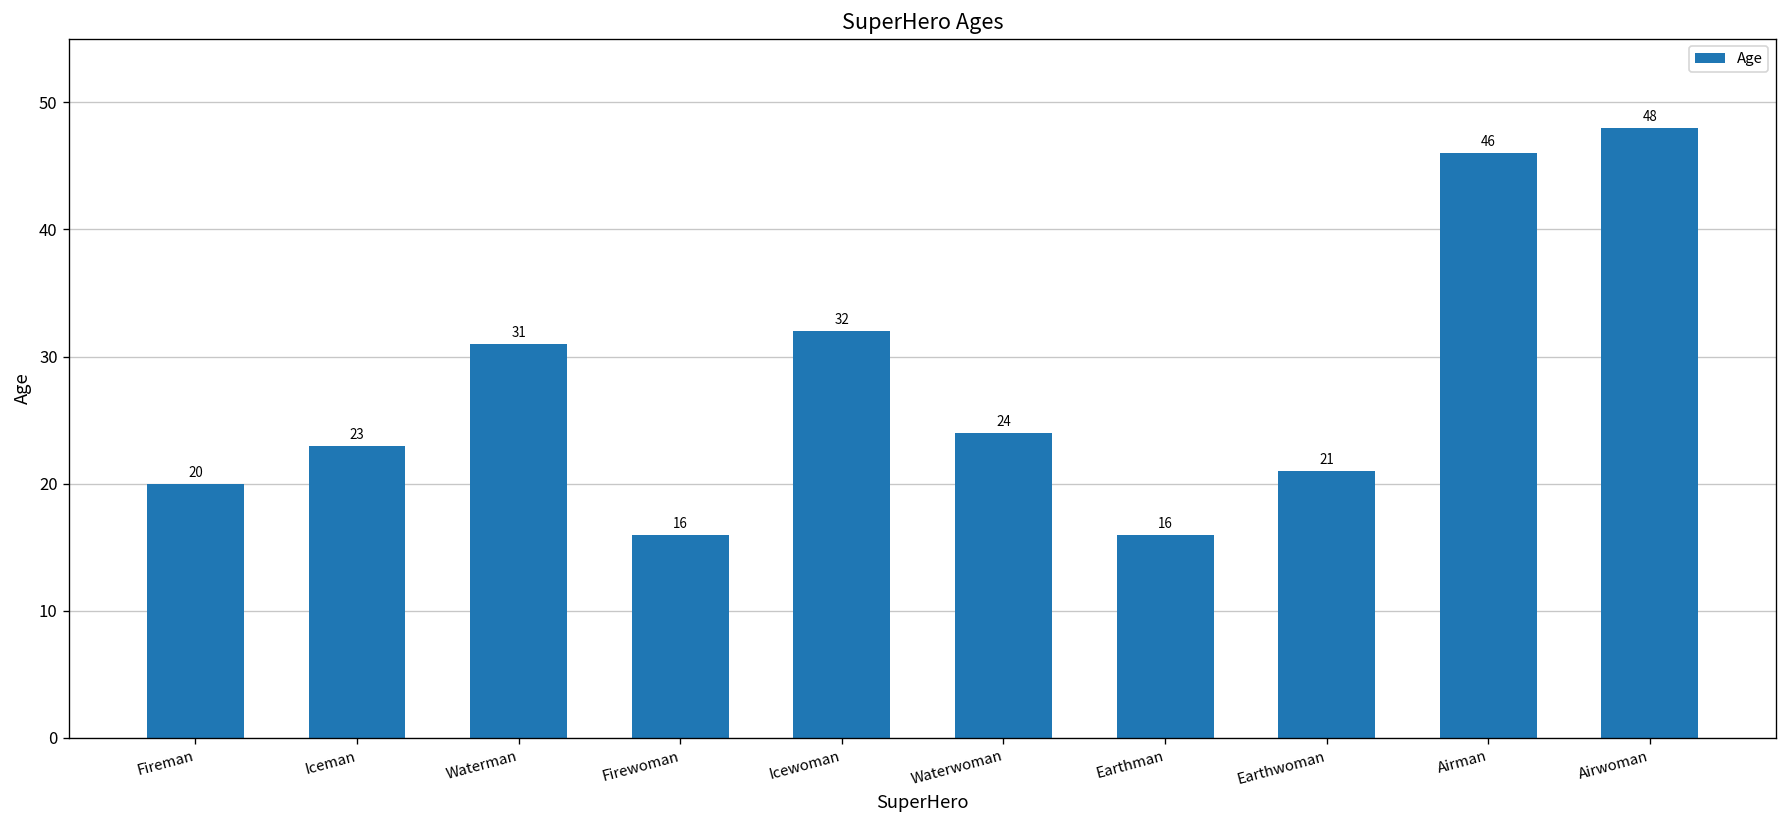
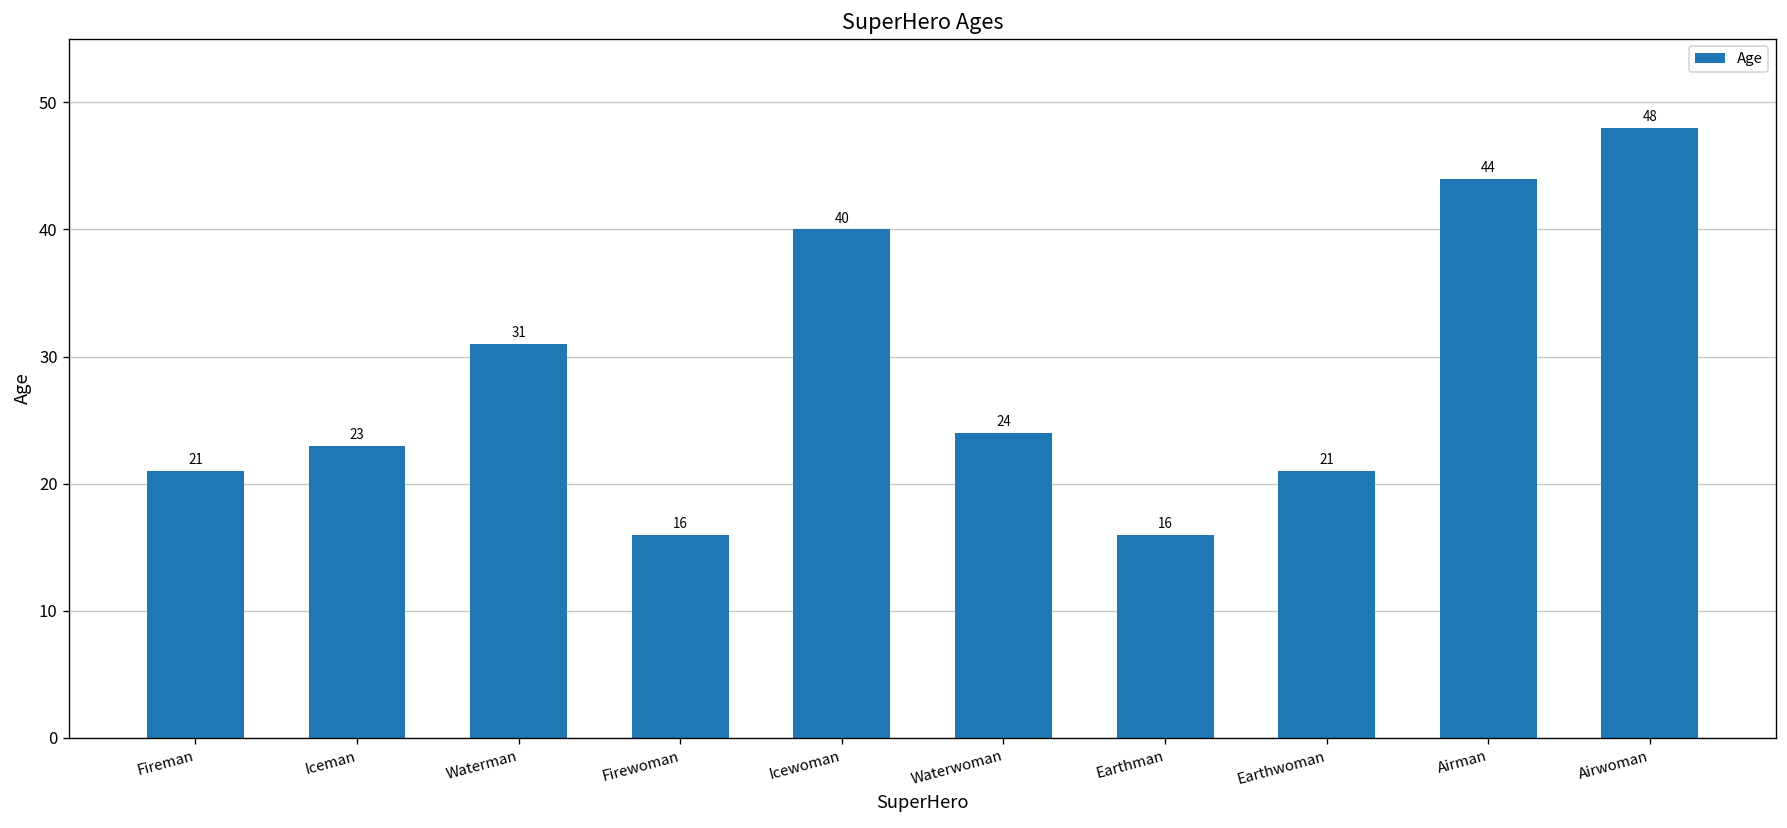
Fireman: 20 -> 21
Icewoman: 32 -> 40
Airman: 46 -> 44
